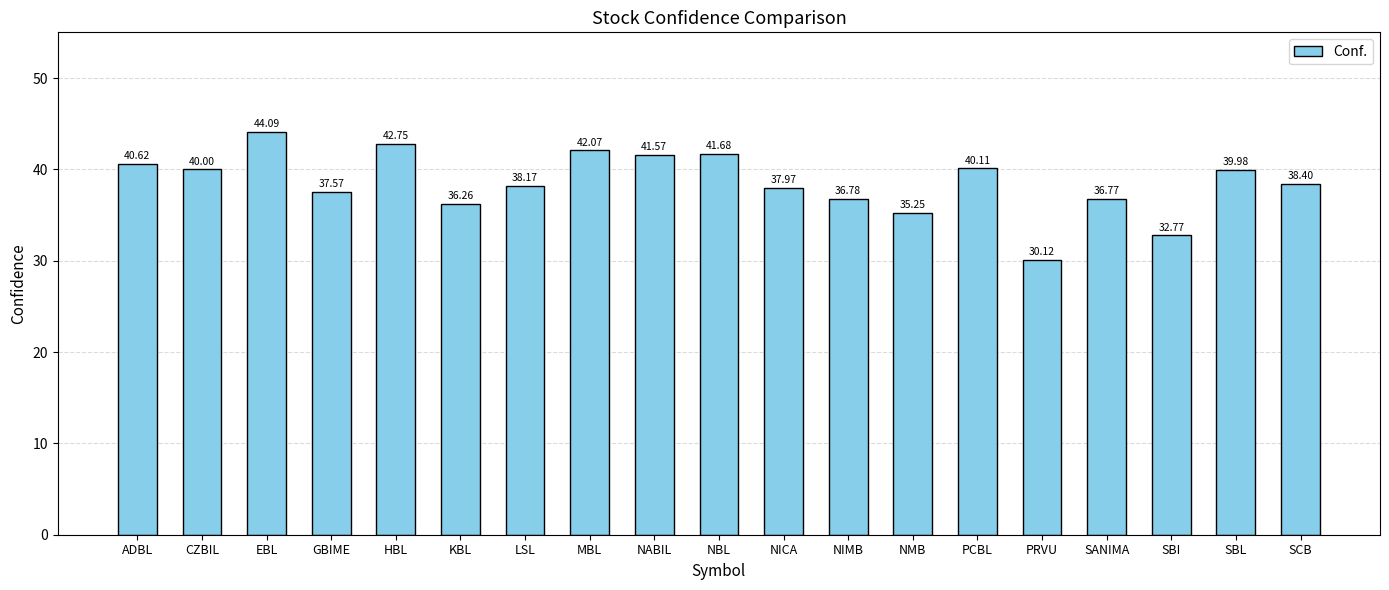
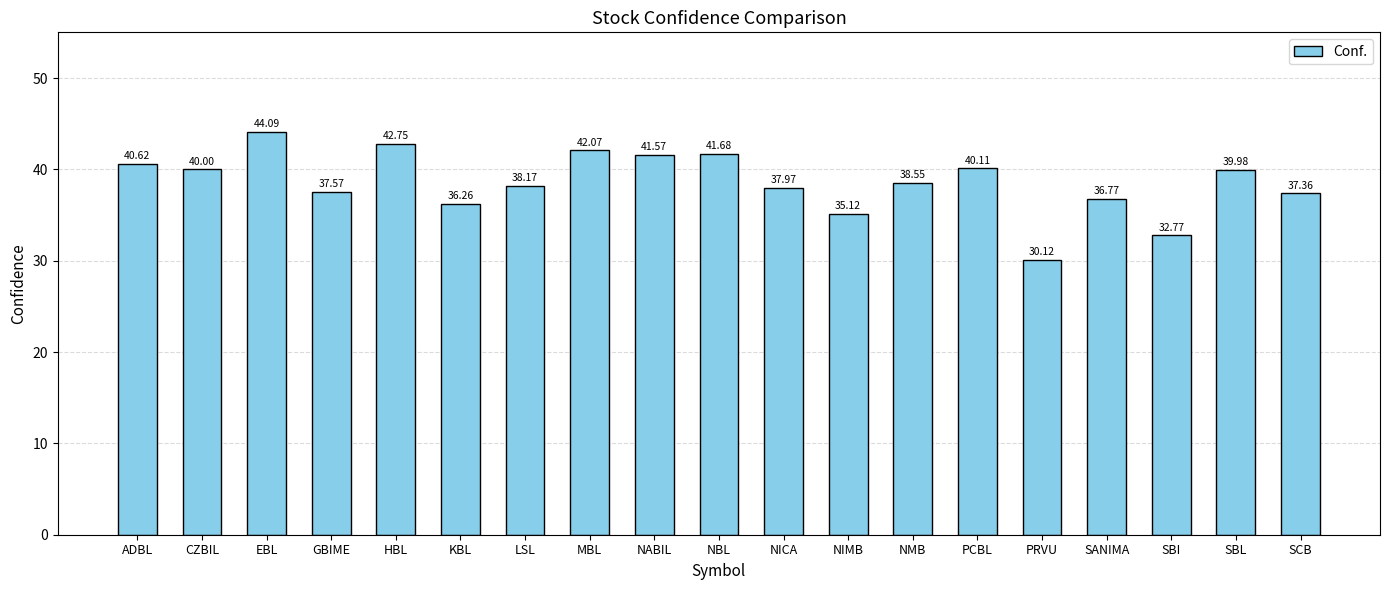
NIMB: 36.78 -> 35.12
NMB: 35.25 -> 38.55
SCB: 38.40 -> 37.36
